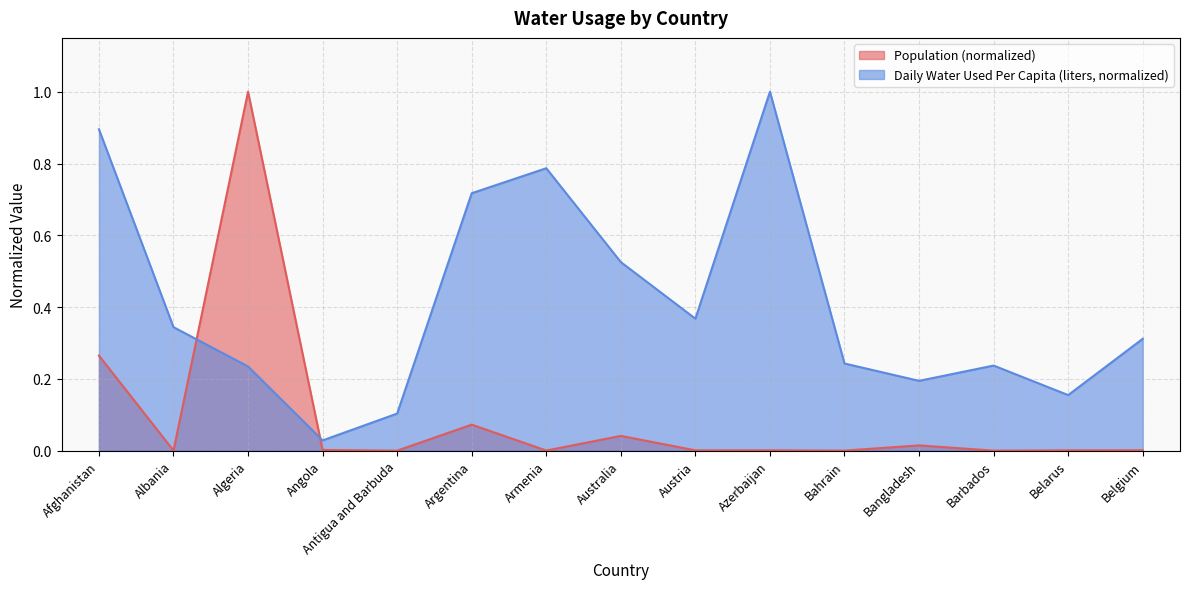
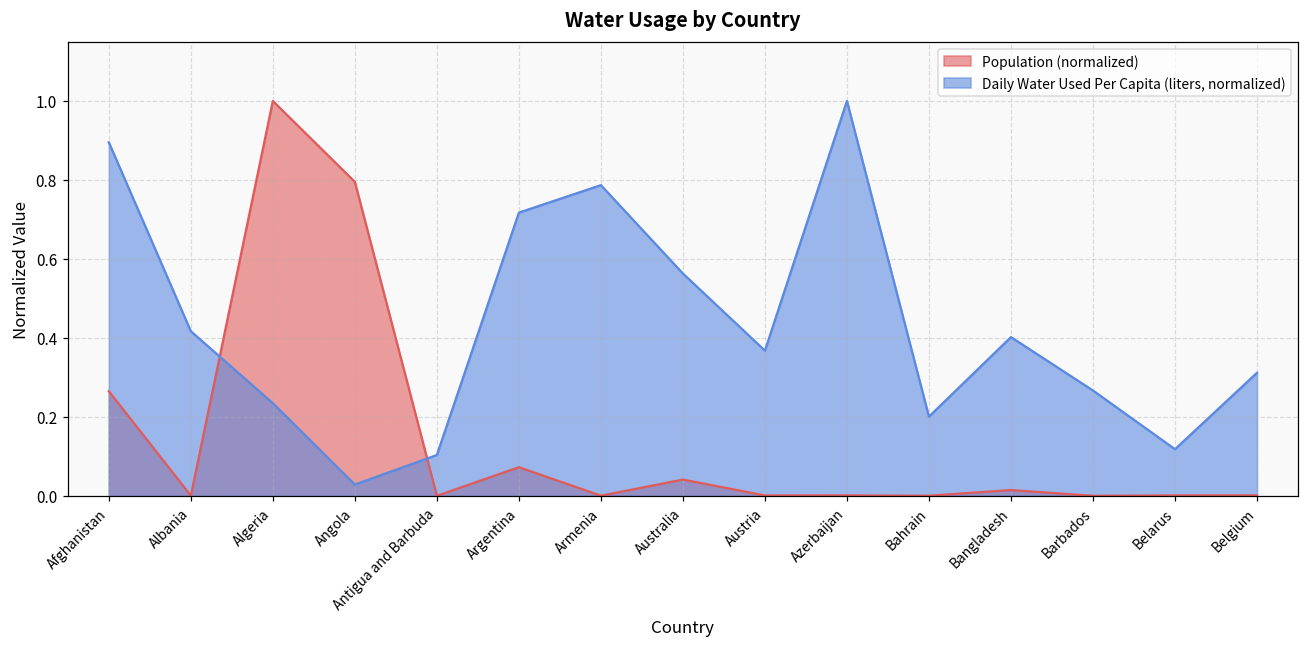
Daily Water Used Per Capita (liters, normalized), Albania: 0.34 -> 0.42
Population (normalized), Angola: 0.00 -> 0.80
Daily Water Used Per Capita (liters, normalized), Australia: 0.53 -> 0.56
Daily Water Used Per Capita (liters, normalized), Bahrain: 0.24 -> 0.20
Daily Water Used Per Capita (liters, normalized), Bangladesh: 0.19 -> 0.40
Daily Water Used Per Capita (liters, normalized), Barbados: 0.24 -> 0.27
Daily Water Used Per Capita (liters, normalized), Belarus: 0.15 -> 0.12
